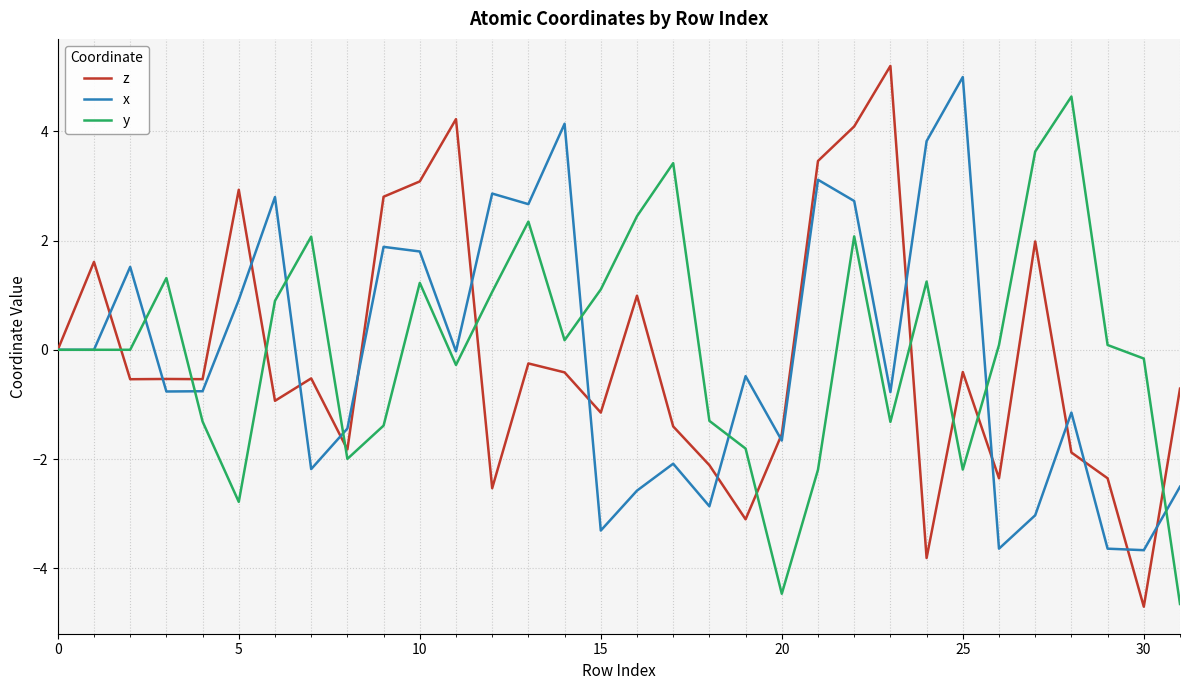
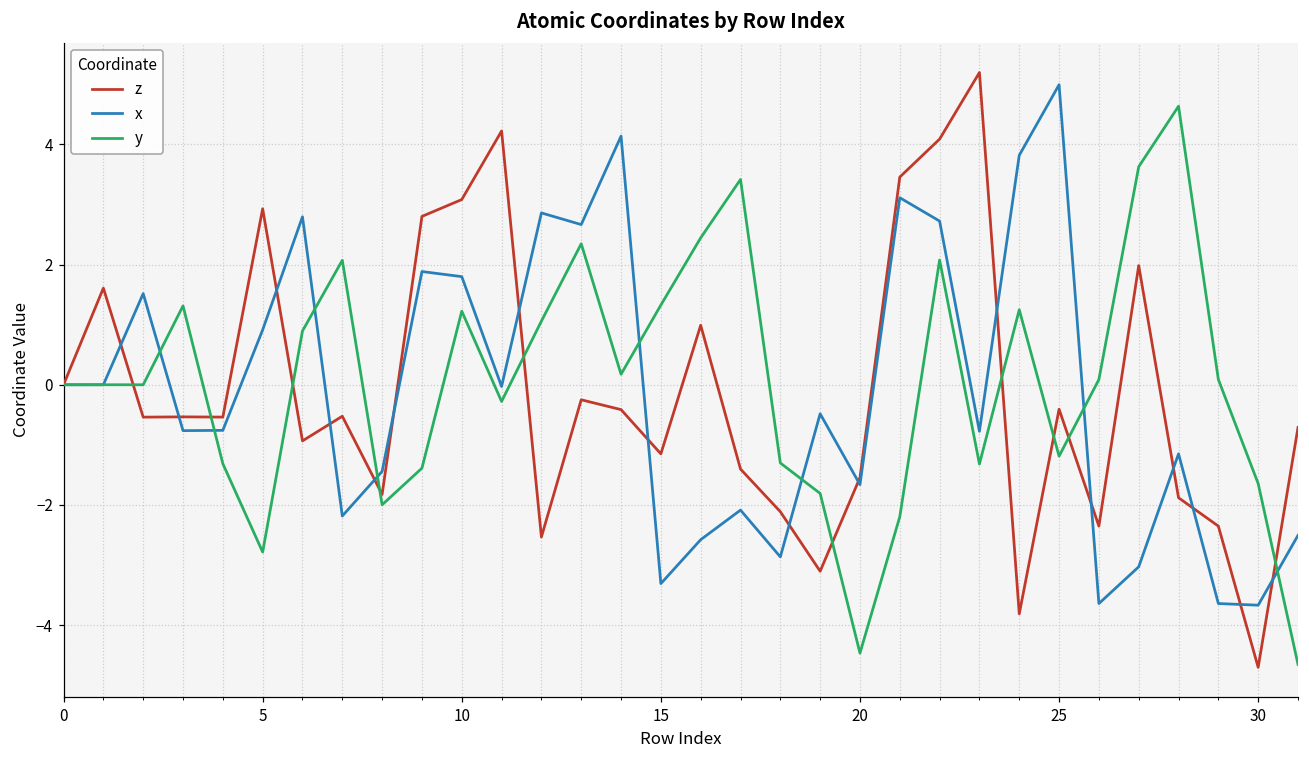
y, 15: 1.1 -> 1.3
y, 25: -2.2 -> -1.2
y, 30: -0.2 -> -1.6
